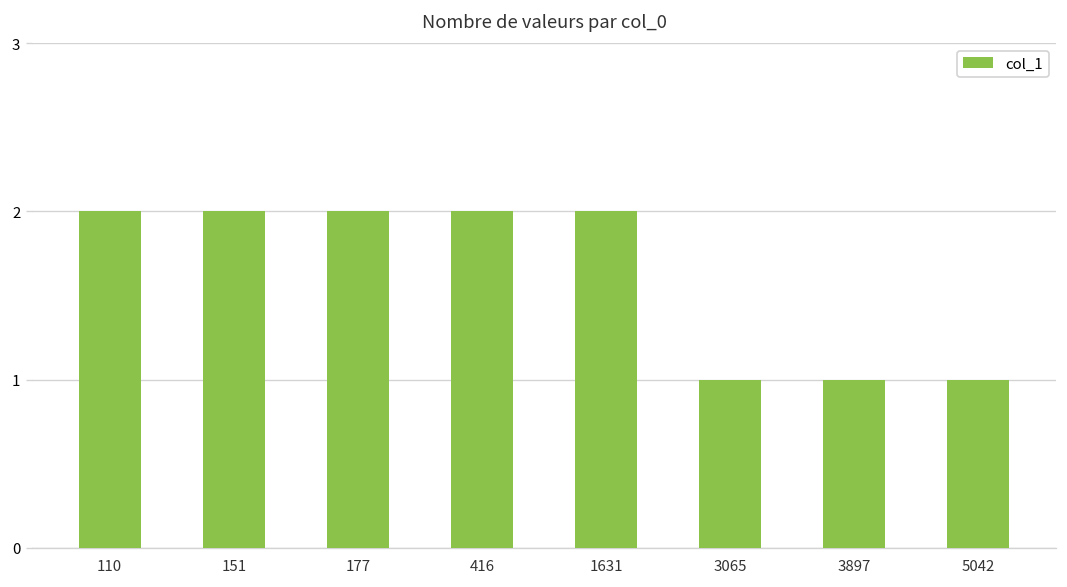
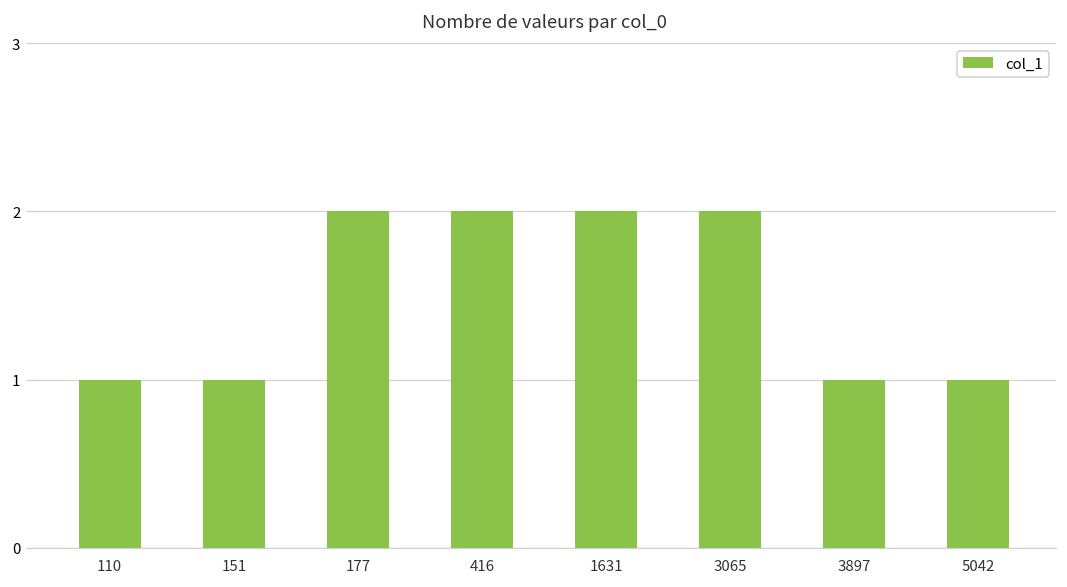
110: 2 -> 1
151: 2 -> 1
3065: 1 -> 2
